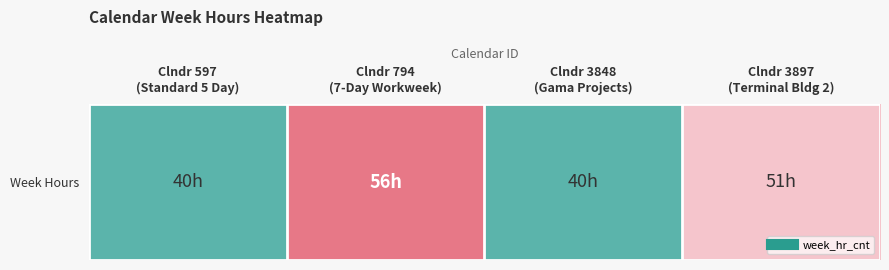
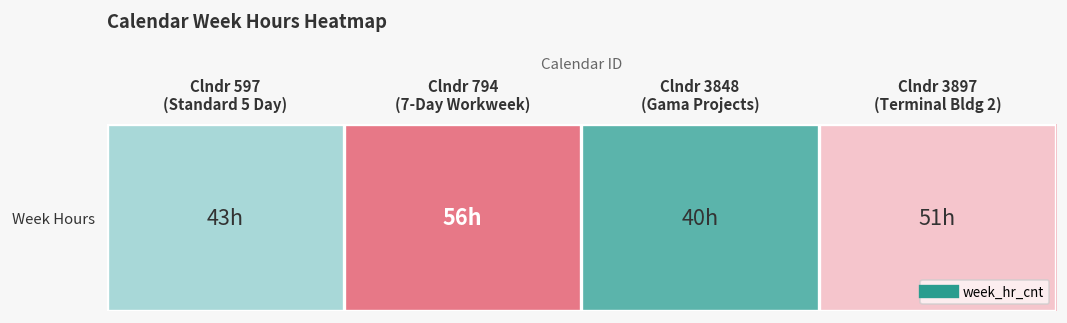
Week Hours, Clndr 597 (Standard 5 Day): 40h -> 43h
